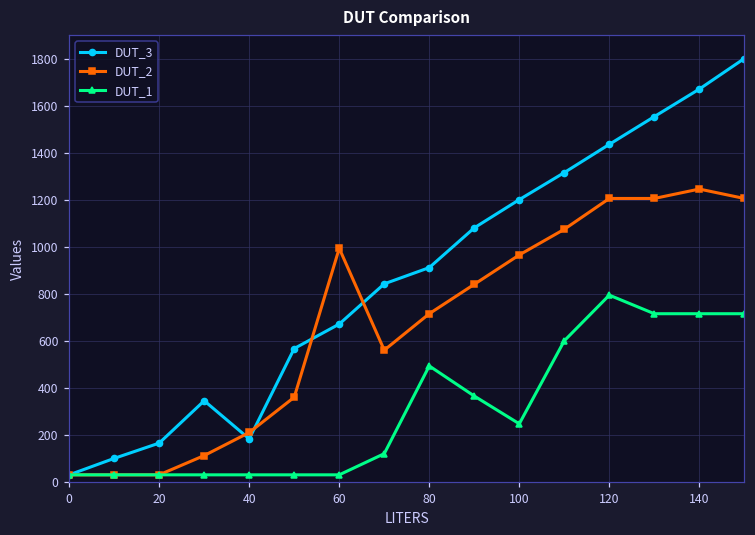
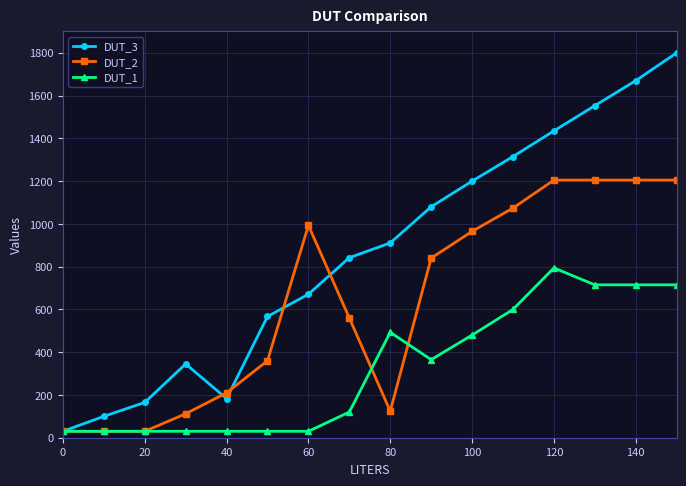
DUT_2, 80: 720 -> 120
DUT_1, 100: 250 -> 480
DUT_2, 140: 1250 -> 1210
